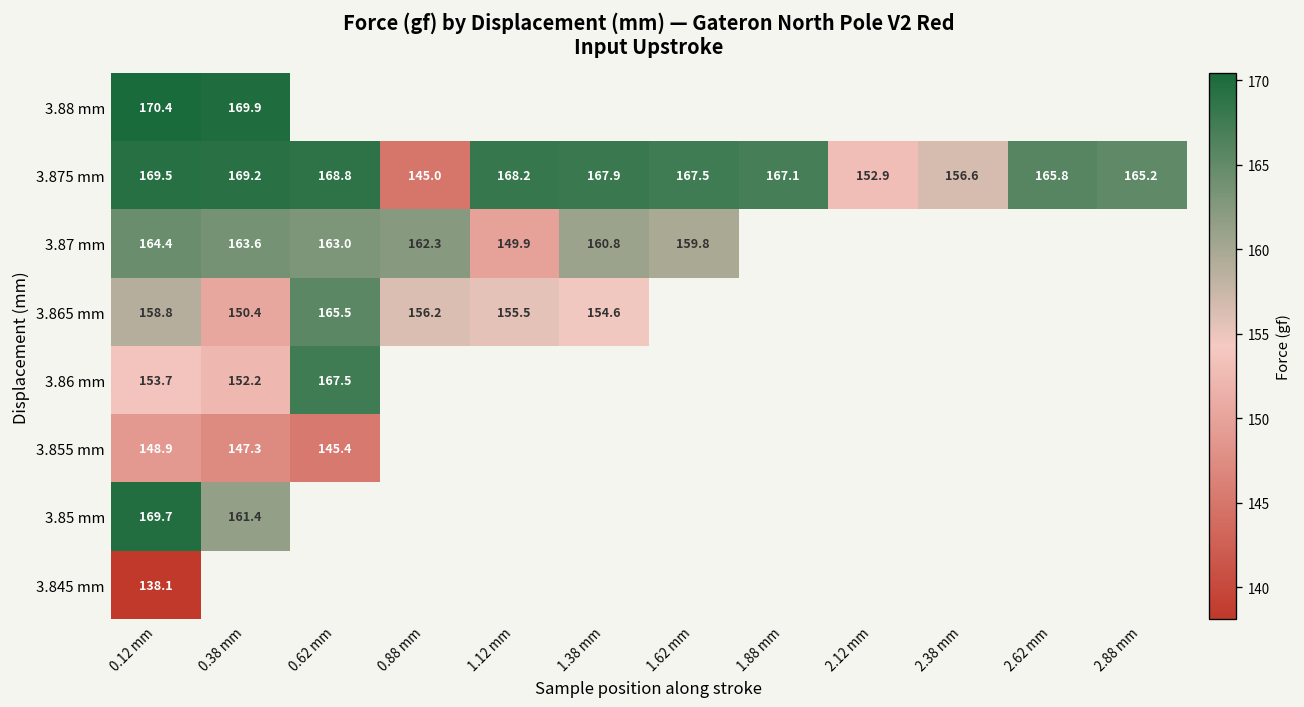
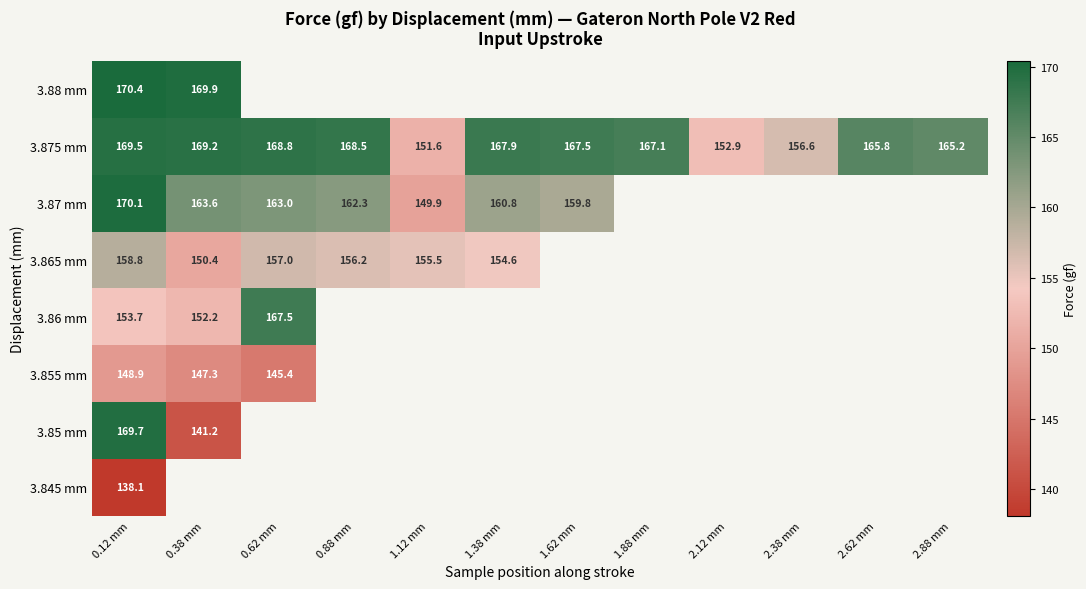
3.875 mm, 0.88 mm: 145.0 -> 168.5
3.875 mm, 1.12 mm: 168.2 -> 151.6
3.87 mm, 0.12 mm: 164.4 -> 170.1
3.865 mm, 0.62 mm: 165.5 -> 157.0
3.85 mm, 0.38 mm: 161.4 -> 141.2
